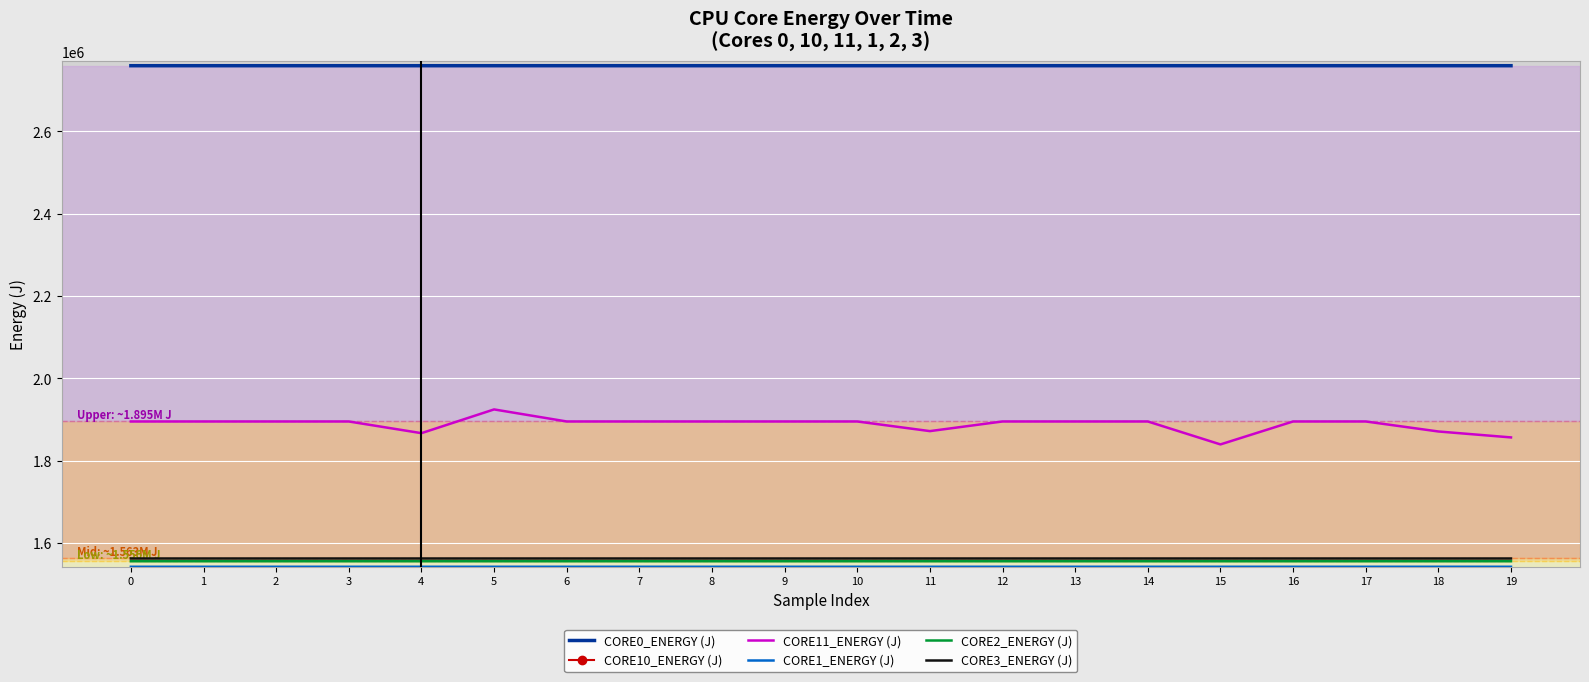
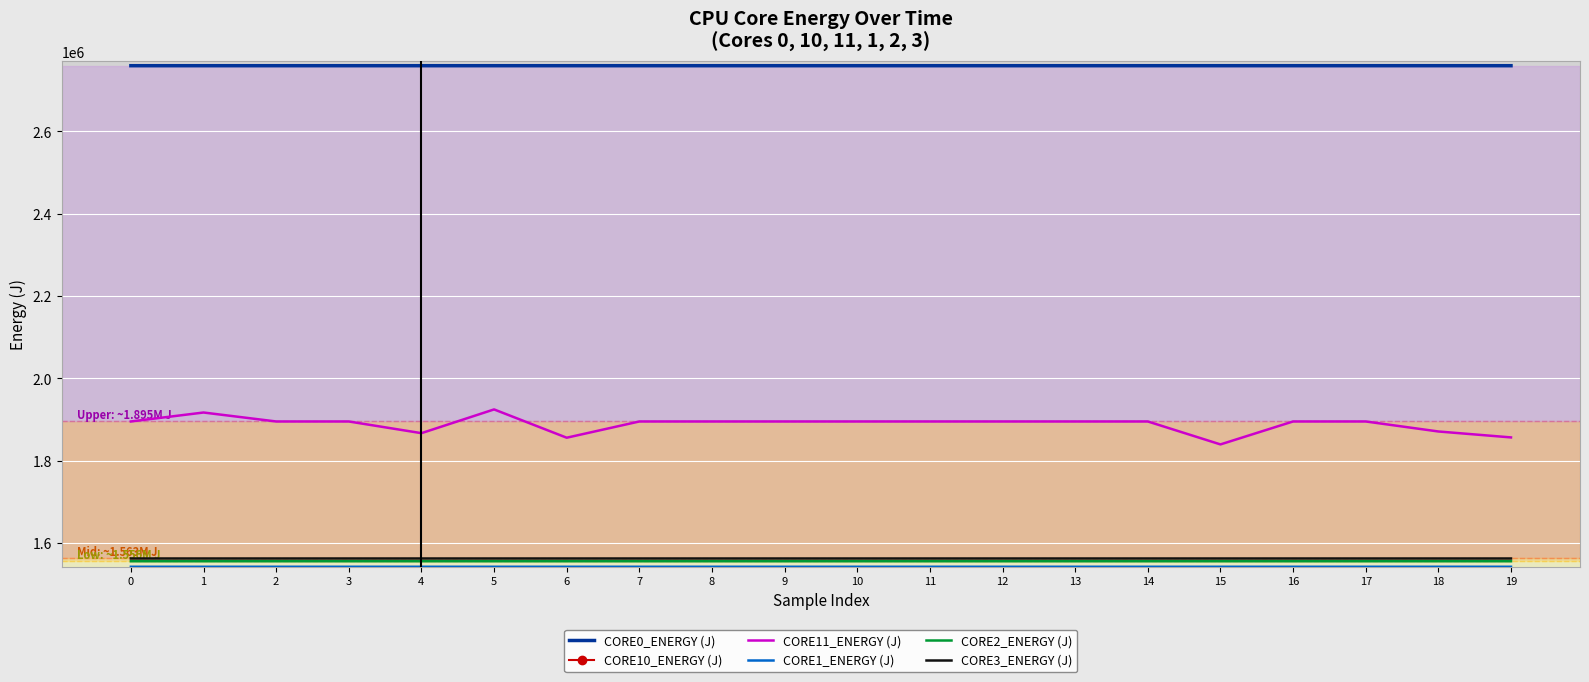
CORE11_ENERGY (J), 1: 1900000 -> 1920000
CORE11_ENERGY (J), 6: 1900000 -> 1860000
CORE11_ENERGY (J), 11: 1870000 -> 1900000
